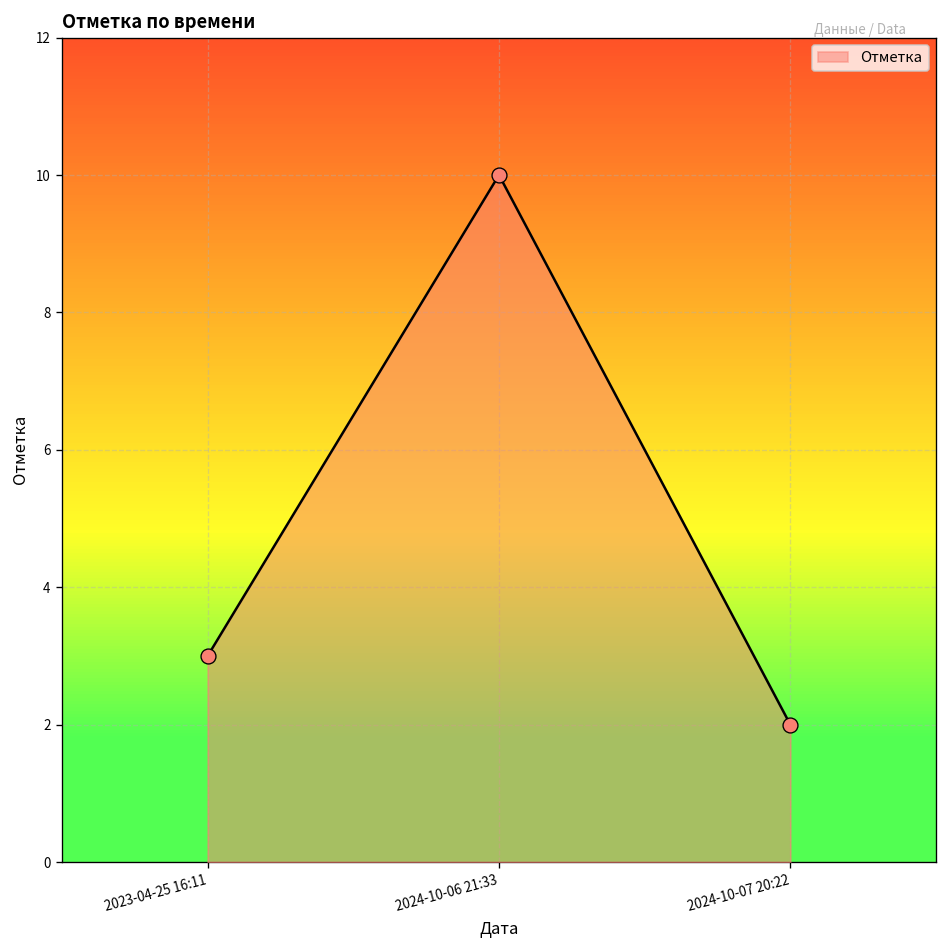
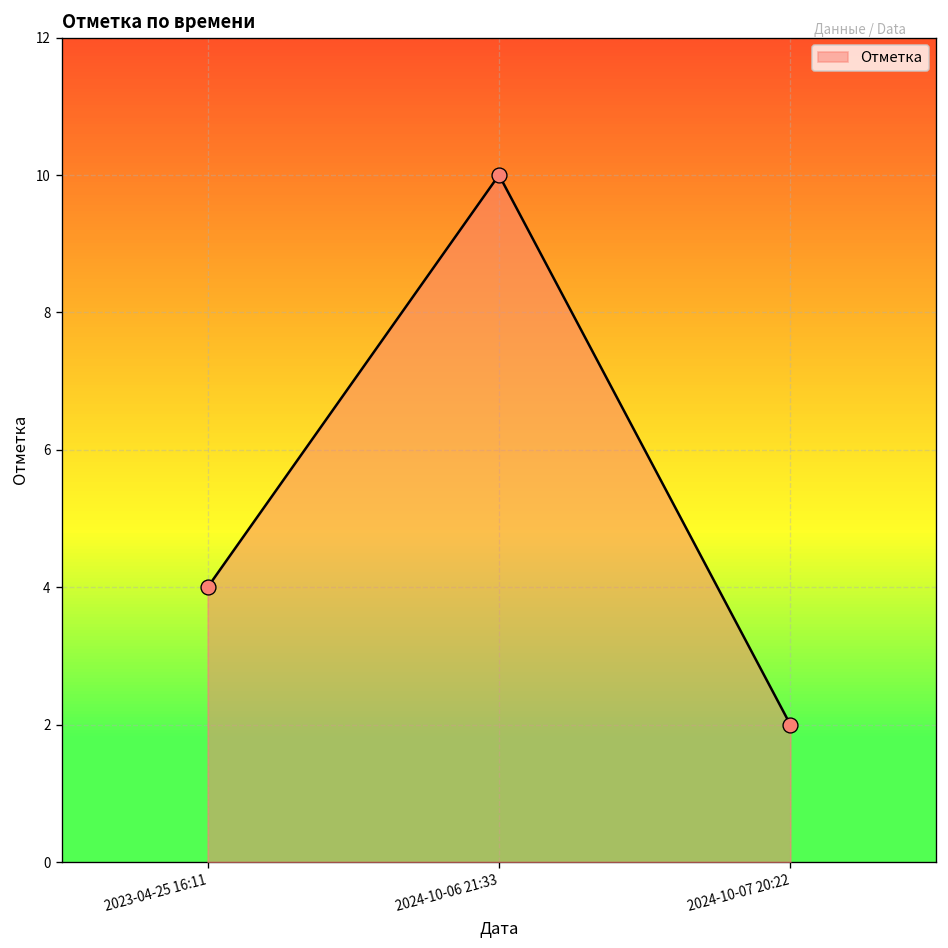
2023-04-25 16:11: 3 -> 4
